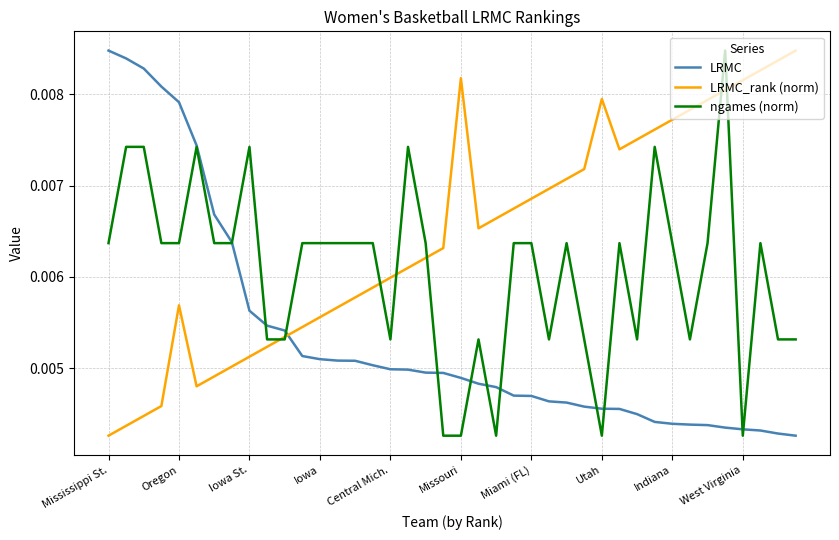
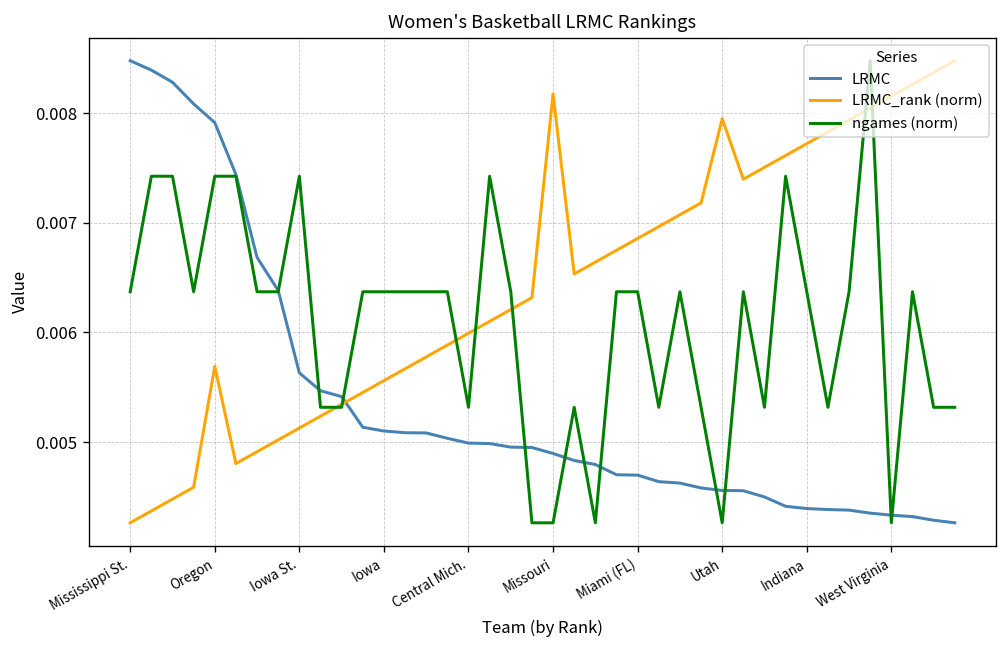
ngames (norm), Oregon: 0.0064 -> 0.0074
